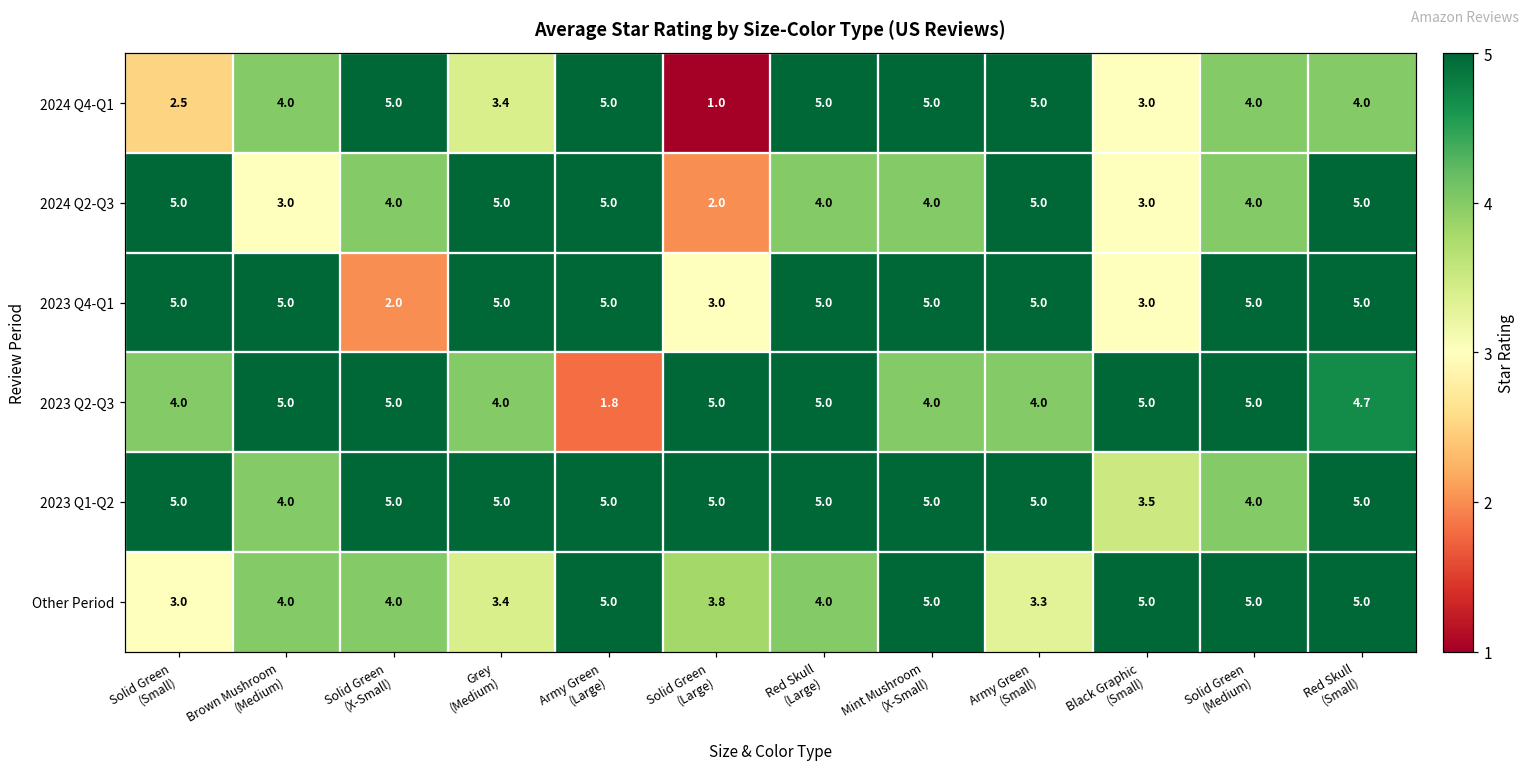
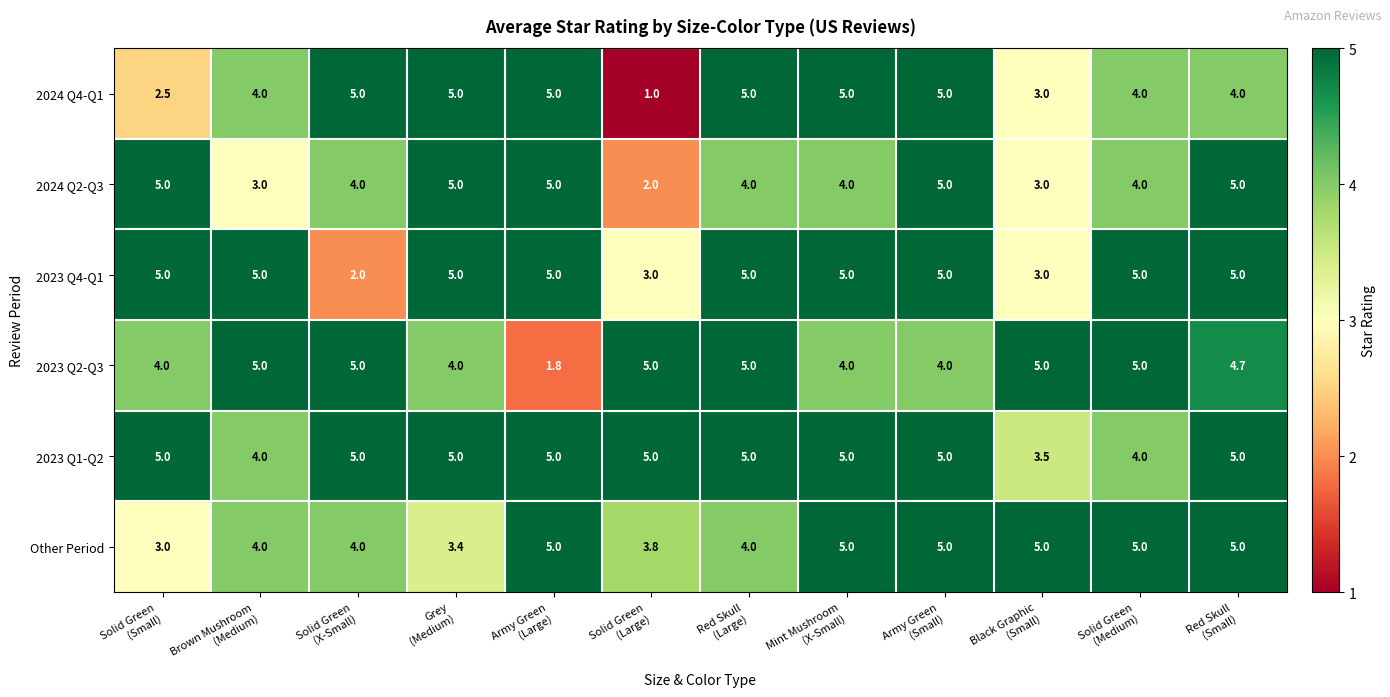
2024 Q4-Q1, Grey (Medium): 3.4 -> 5.0
Other Period, Army Green (Small): 3.3 -> 5.0
